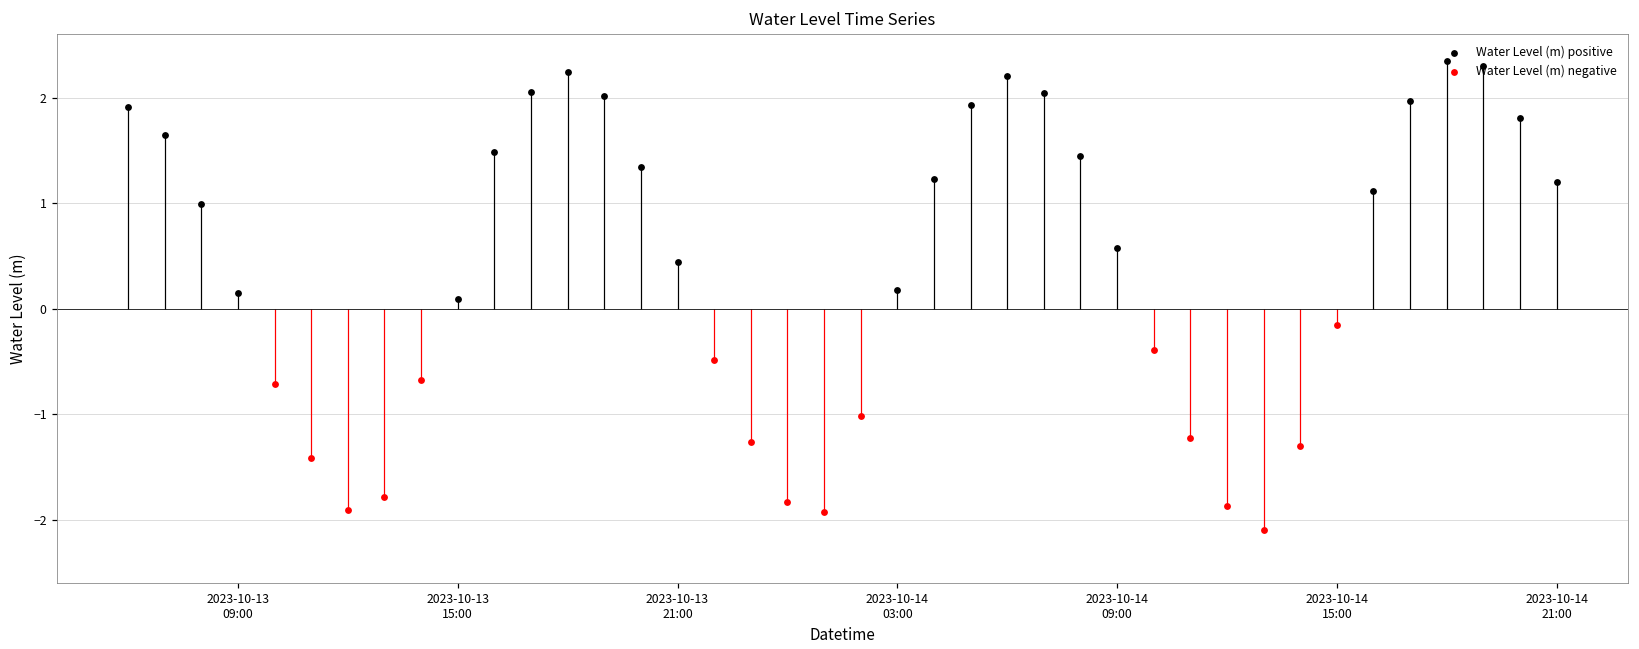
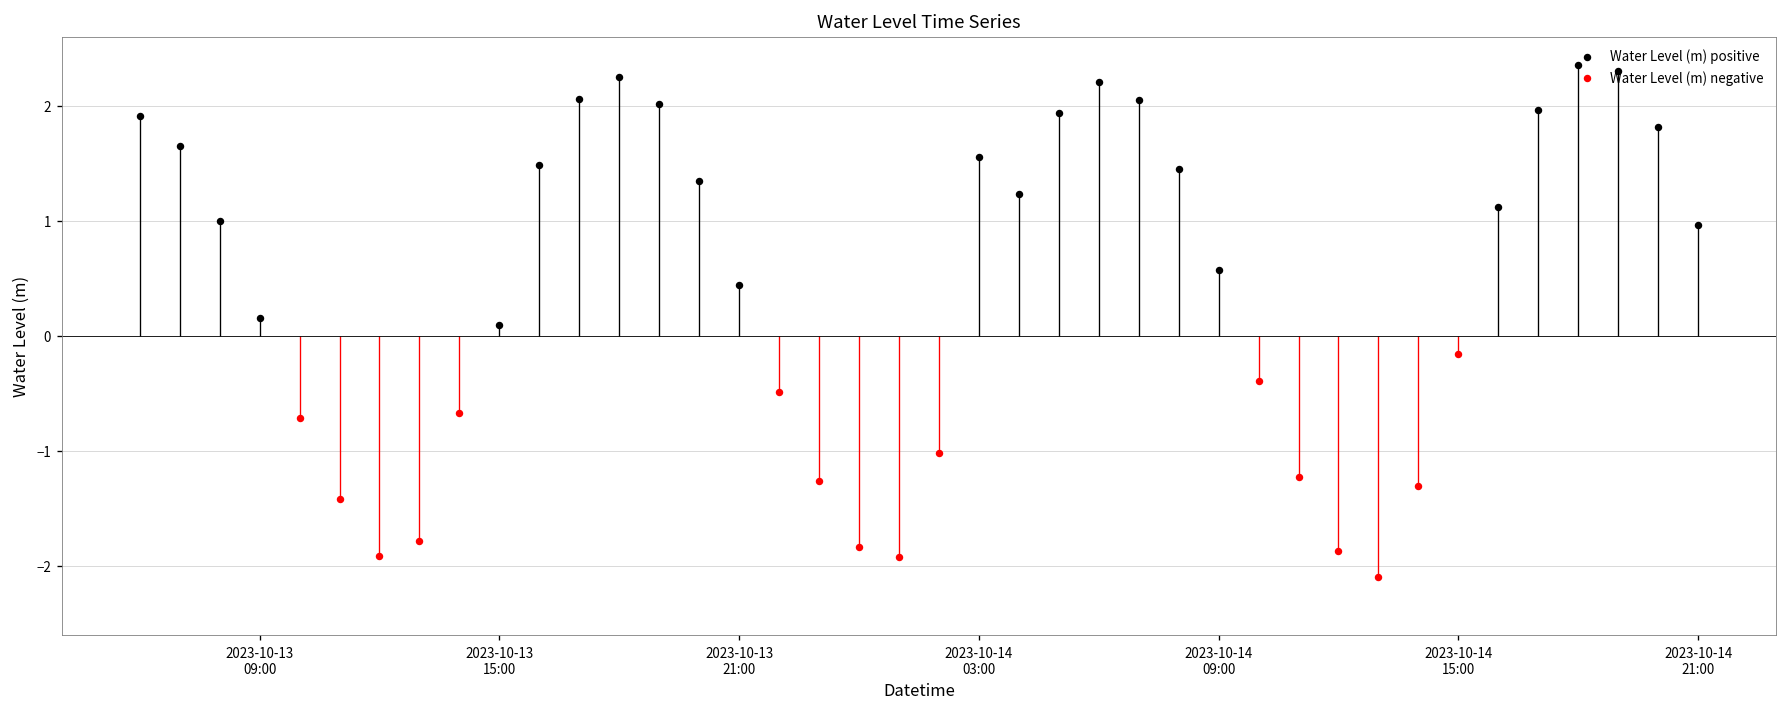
Water Level (m) positive, 2023-10-14 03:00: 0.2 -> 1.6
Water Level (m) positive, 2023-10-14 21:00: 1.2 -> 1.0
